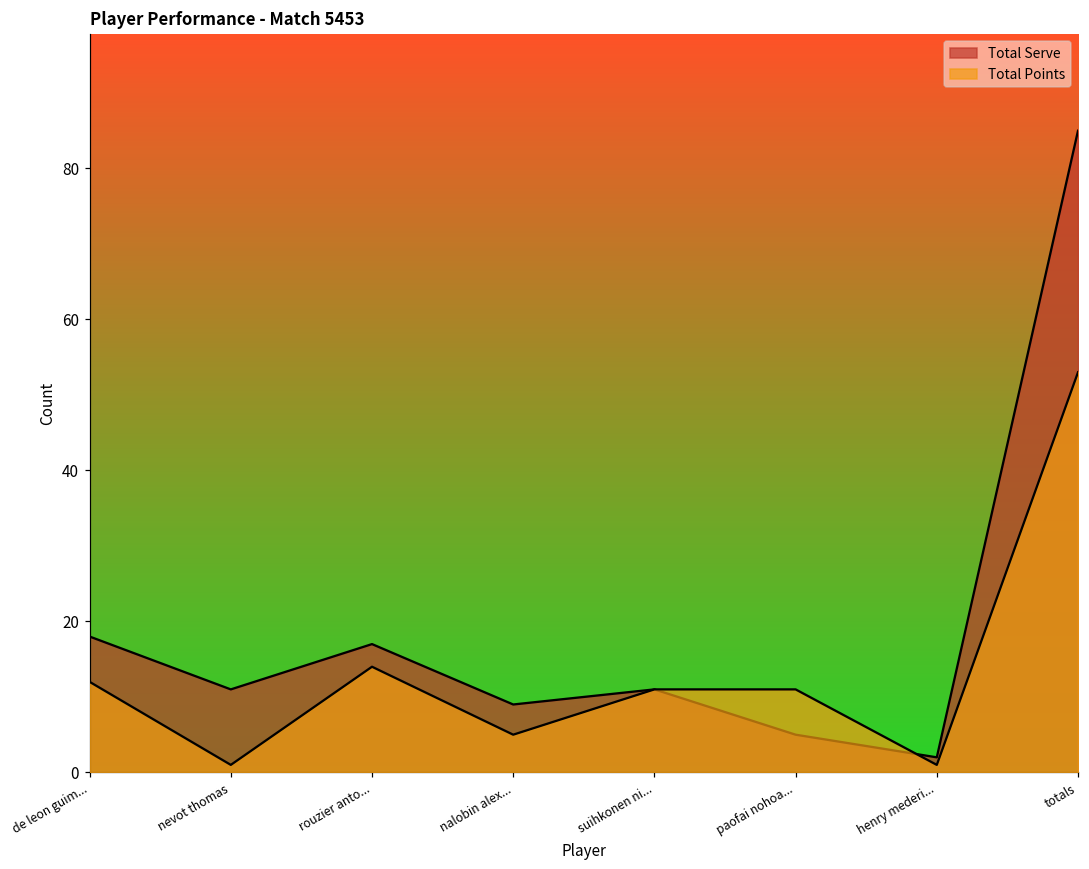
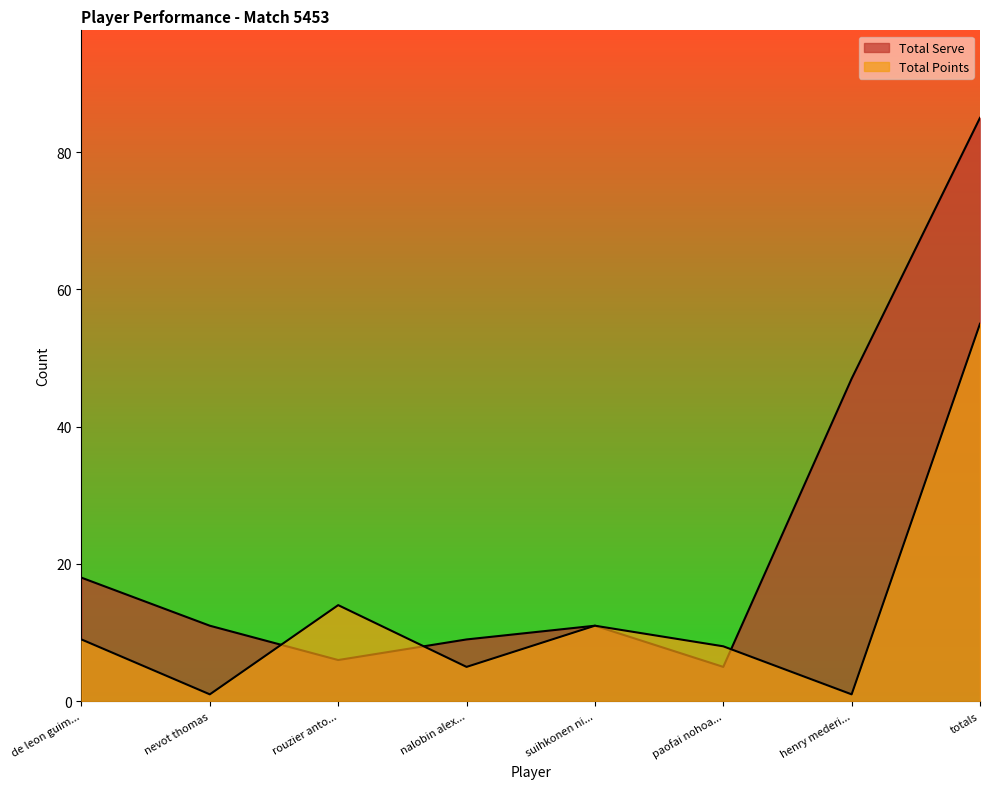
Total Points, de leon guim...: 12 -> 9
Total Serve, rouzier anto...: 17 -> 6
Total Points, paofai nohoa...: 11 -> 8
Total Serve, henry mederi...: 2 -> 47
Total Points, totals: 53 -> 55
